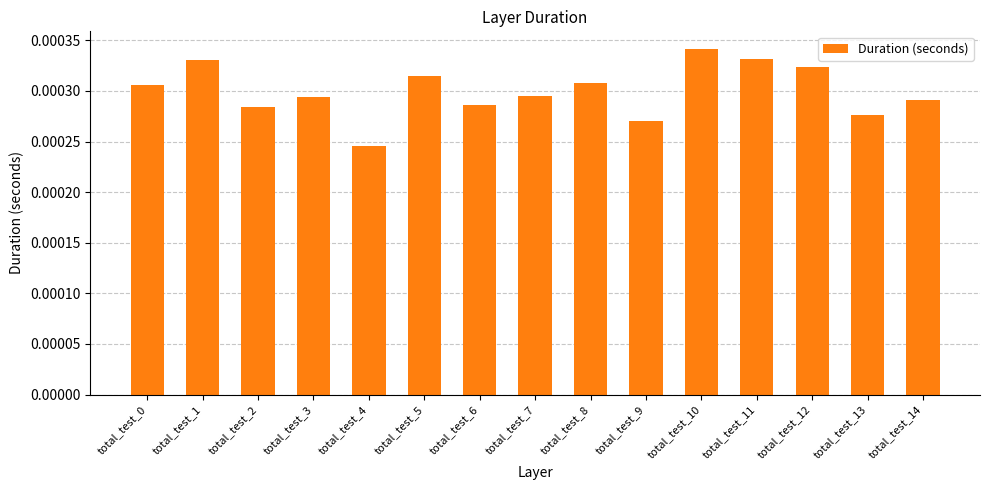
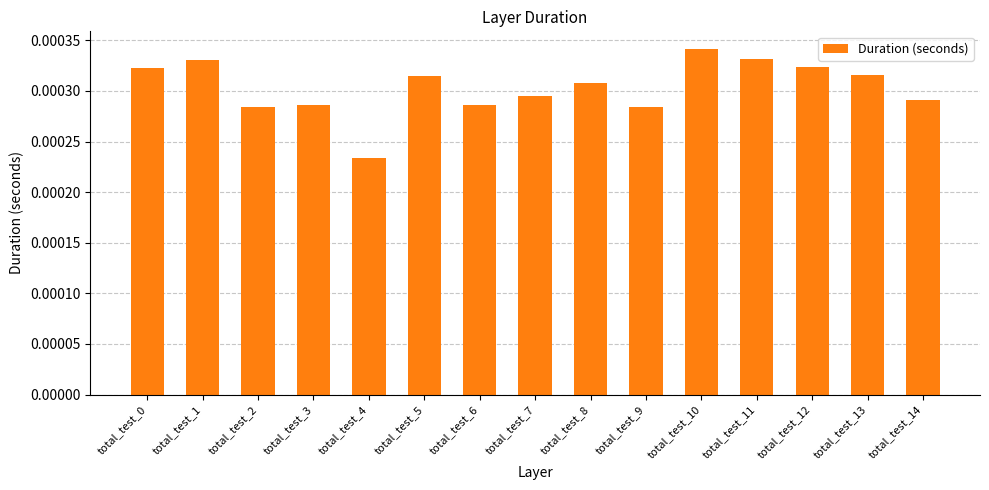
total_test_0: 0.000306 -> 0.000323
total_test_3: 0.000294 -> 0.000286
total_test_4: 0.000246 -> 0.000233
total_test_9: 0.000271 -> 0.000284
total_test_13: 0.000276 -> 0.000315
